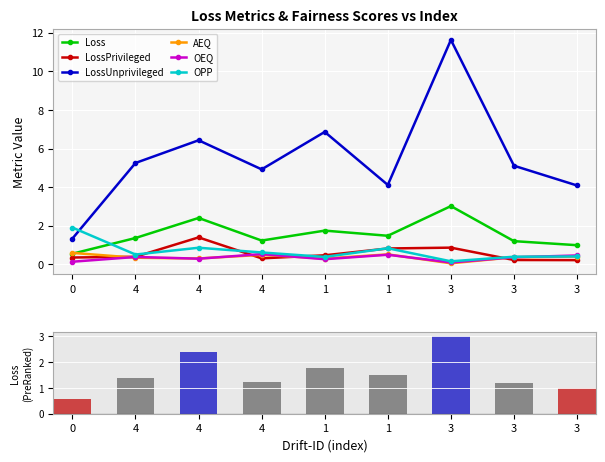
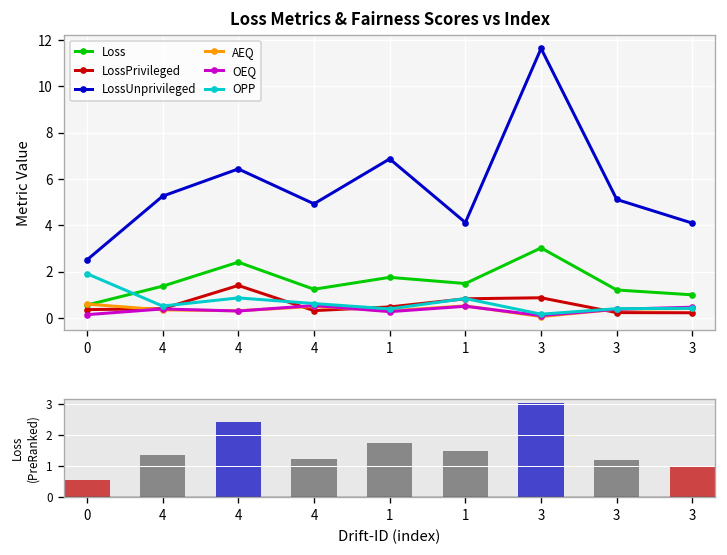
Loss Metrics & Fairness Scores vs Index, LossUnprivileged, 0: 1.3 -> 2.5
